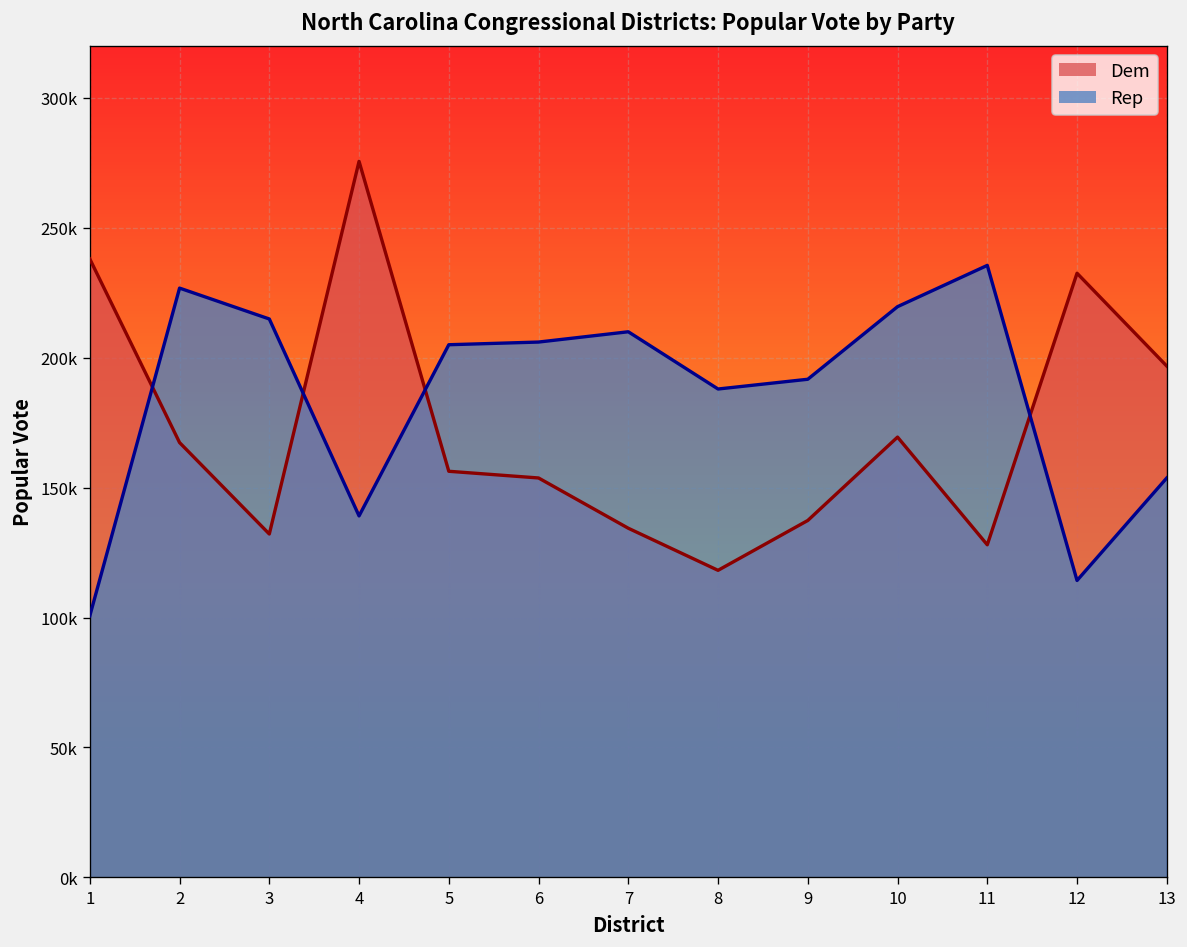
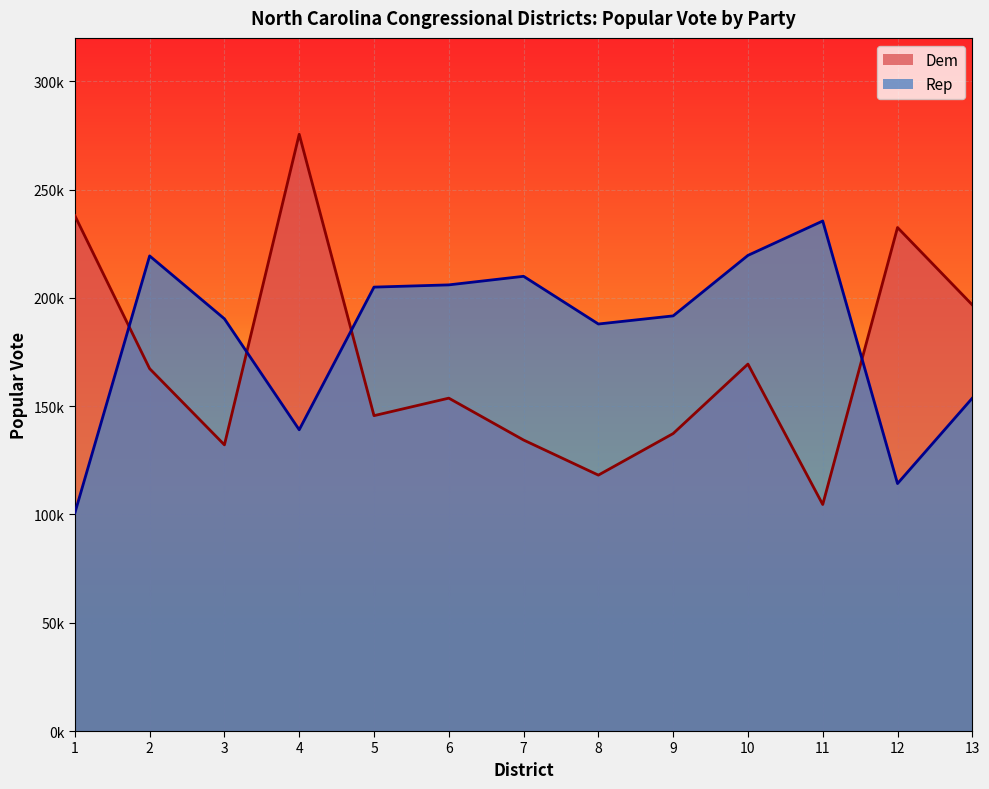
Rep, 2: 227000 -> 219000
Rep, 3: 215000 -> 190000
Dem, 5: 156000 -> 146000
Dem, 11: 128000 -> 105000
